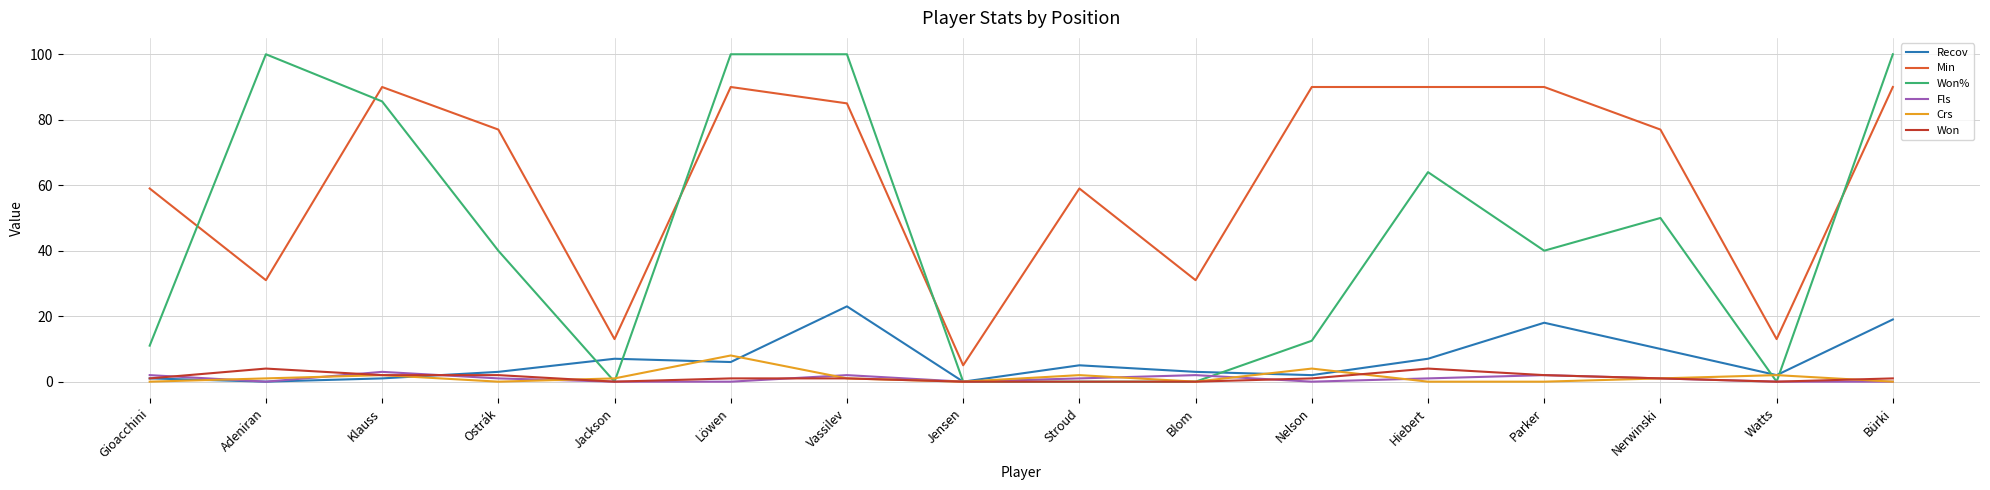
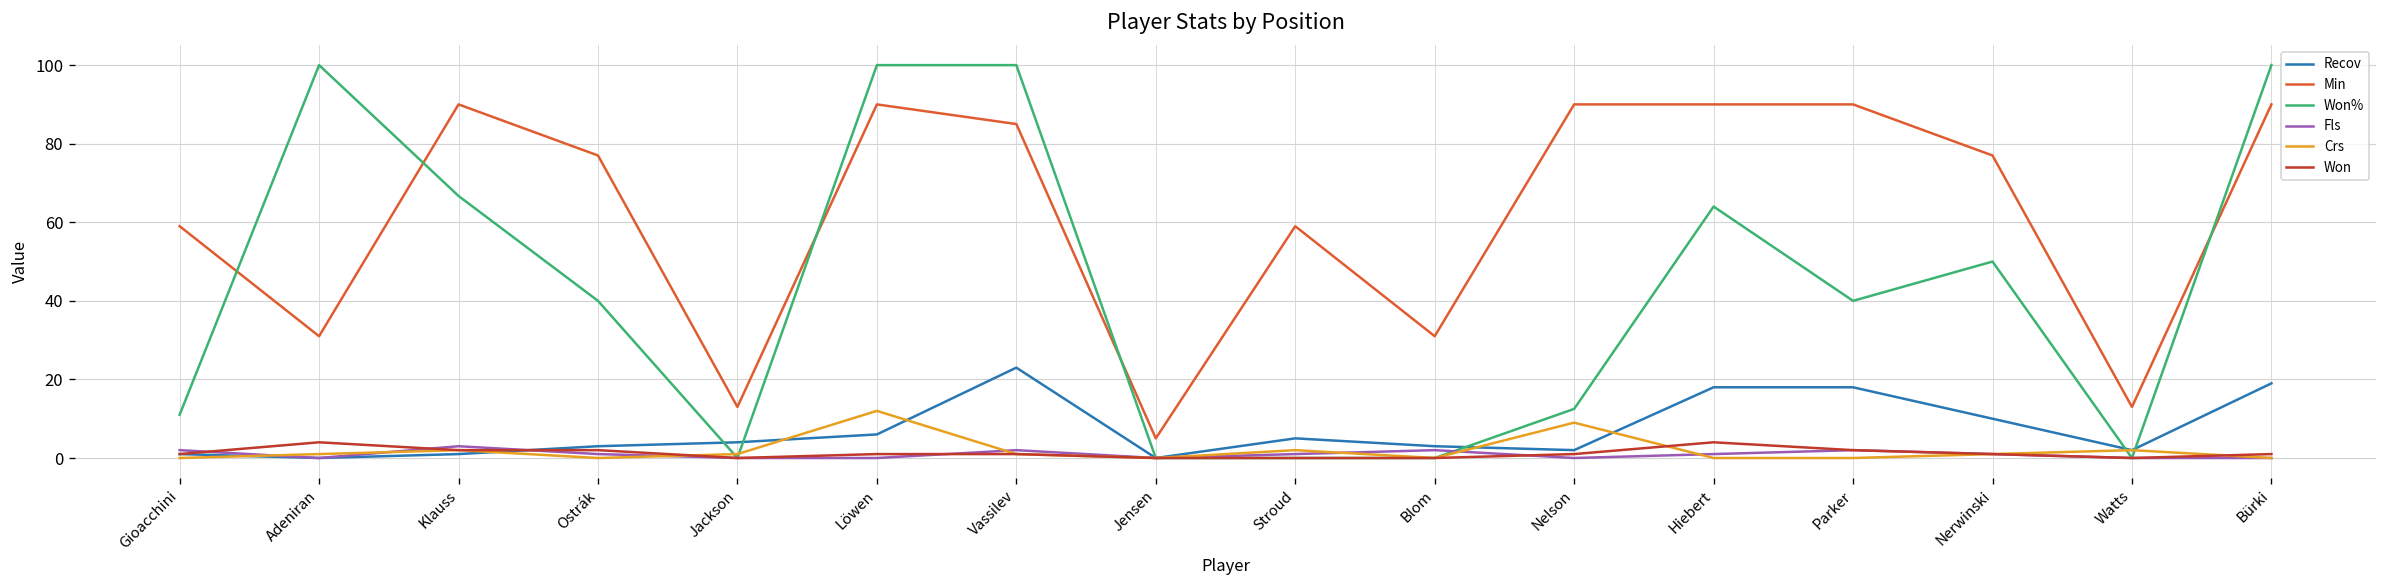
Won%, Klauss: 86 -> 67
Recov, Jackson: 7 -> 4
Crs, Löwen: 8 -> 12
Crs, Nelson: 4 -> 9
Recov, Hiebert: 7 -> 18
